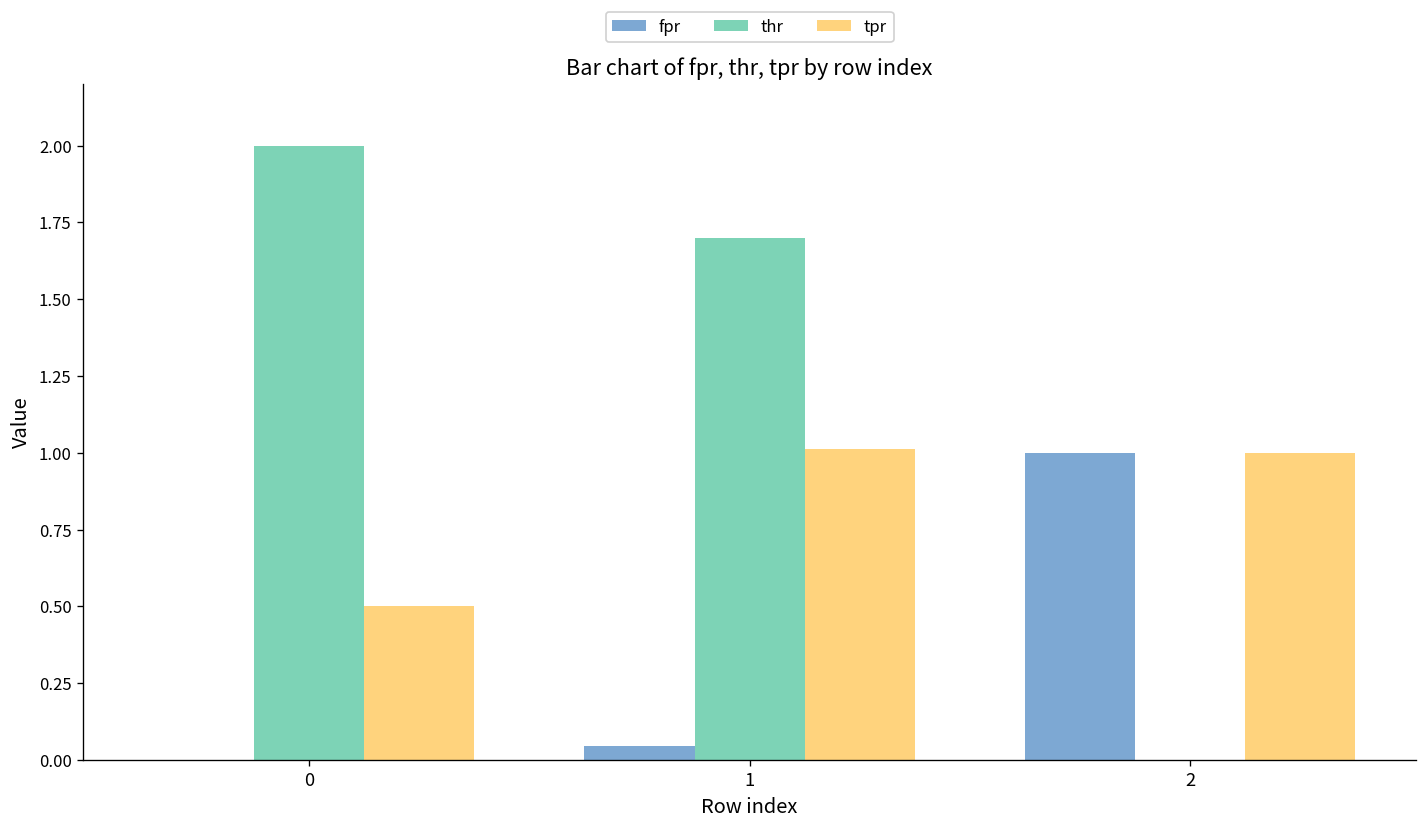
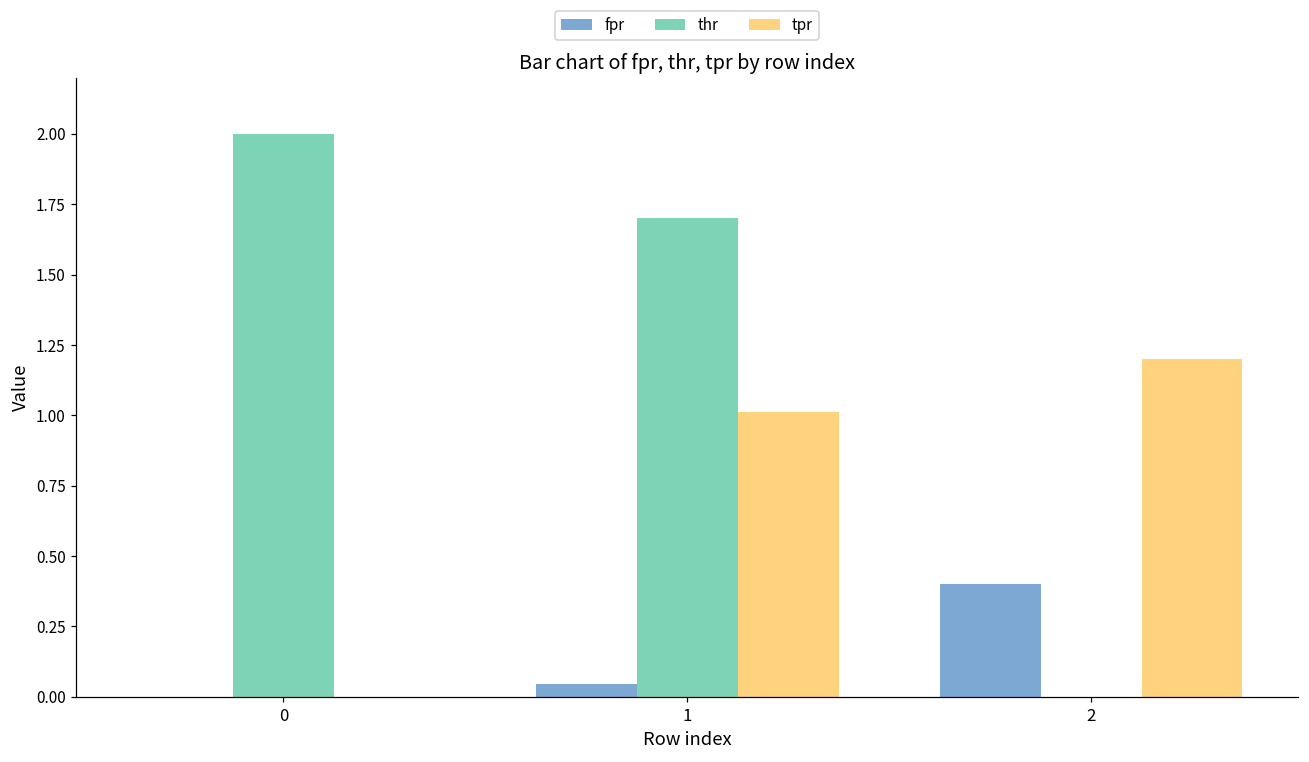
tpr, 0: 0.5 -> 0.0
fpr, 2: 1.0 -> 0.4
tpr, 2: 1.0 -> 1.2
